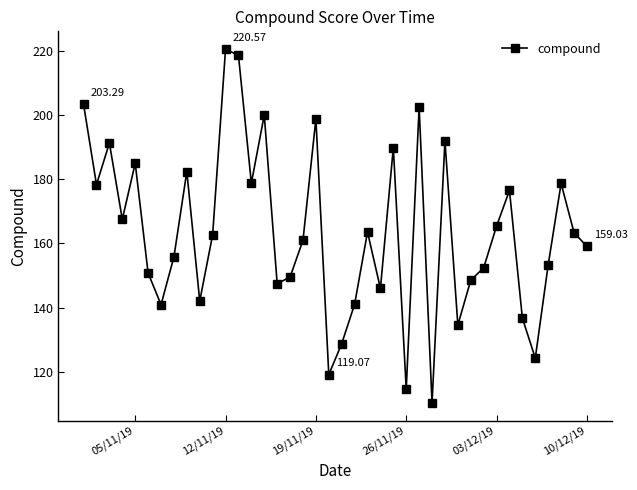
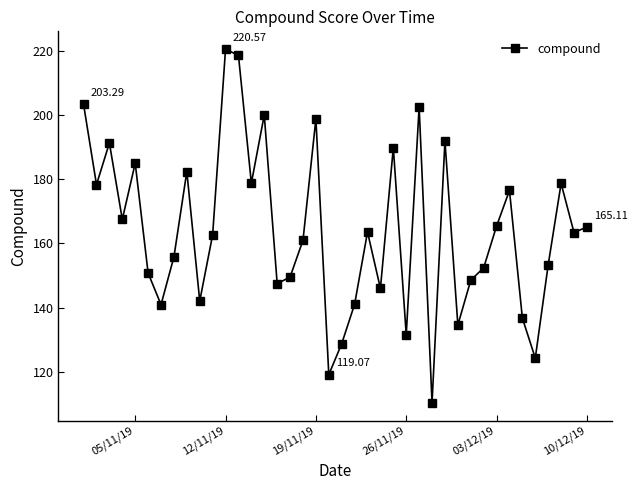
26/11/19: 115 -> 132
10/12/19: 159.03 -> 165.11
